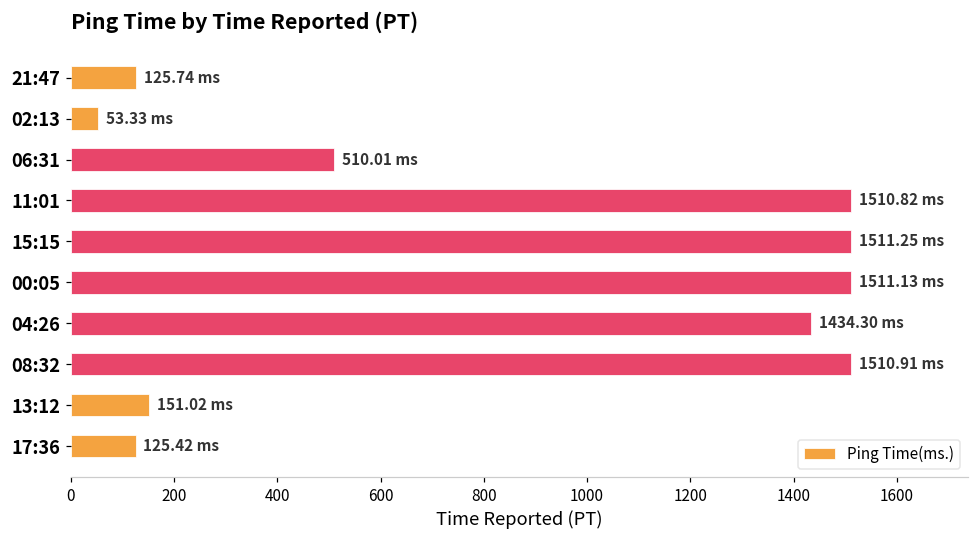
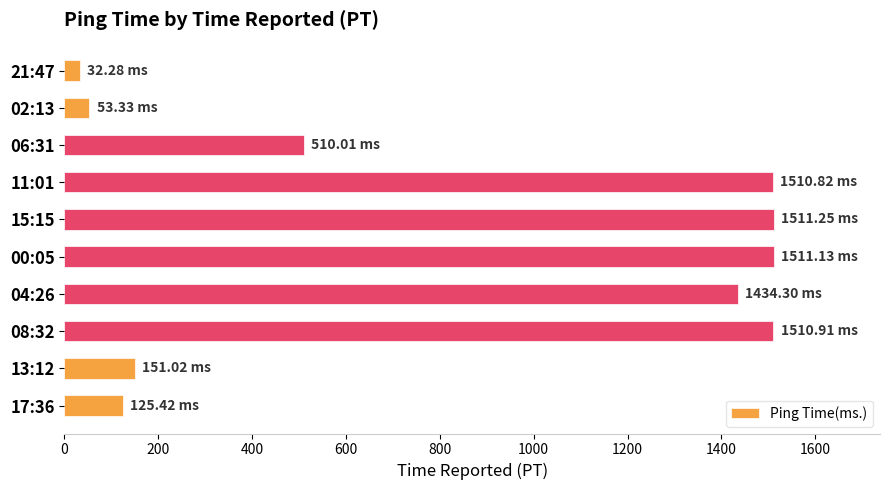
21:47: 125.74 -> 32.28
